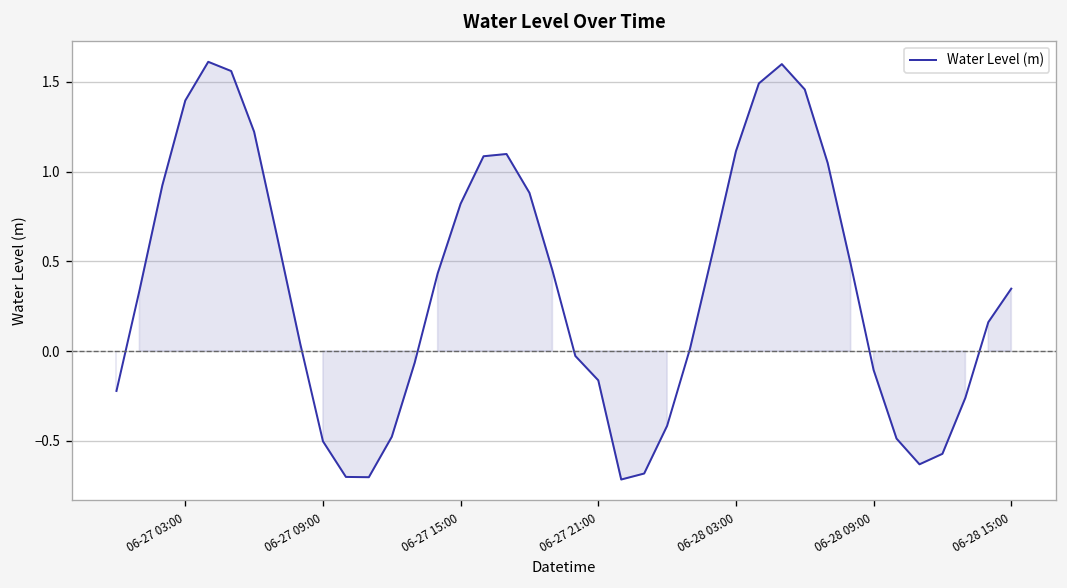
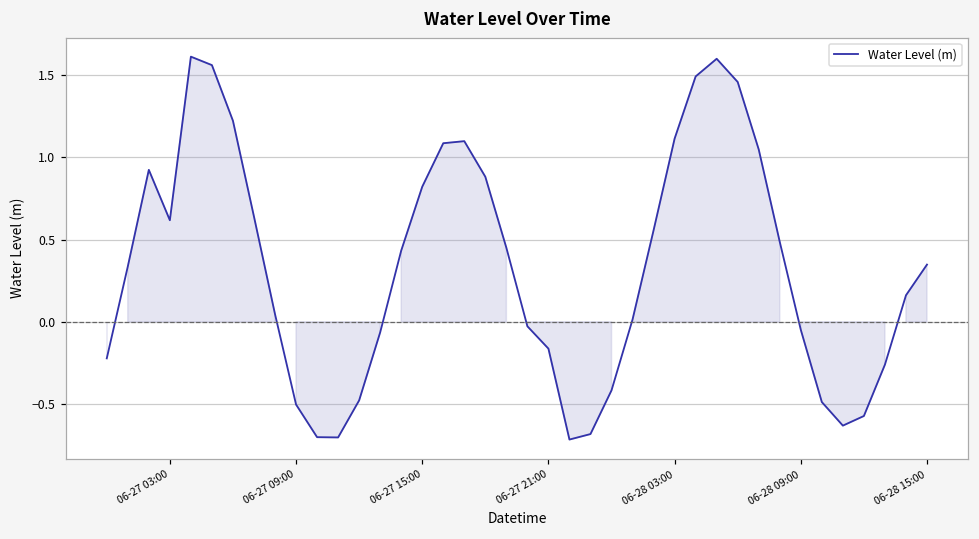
06-27 03:00: 1.40 -> 0.62
06-28 09:00: -0.11 -> -0.05
